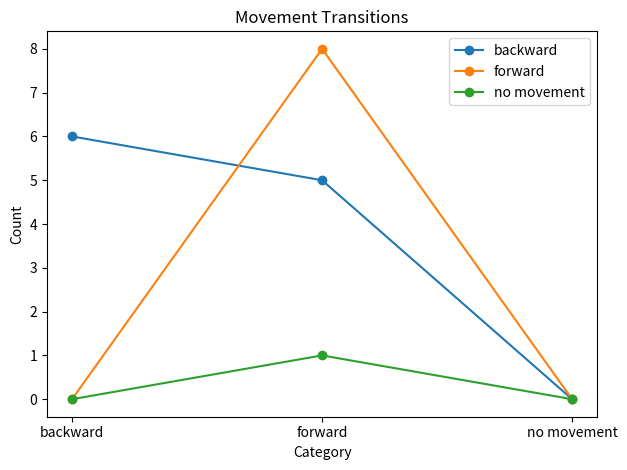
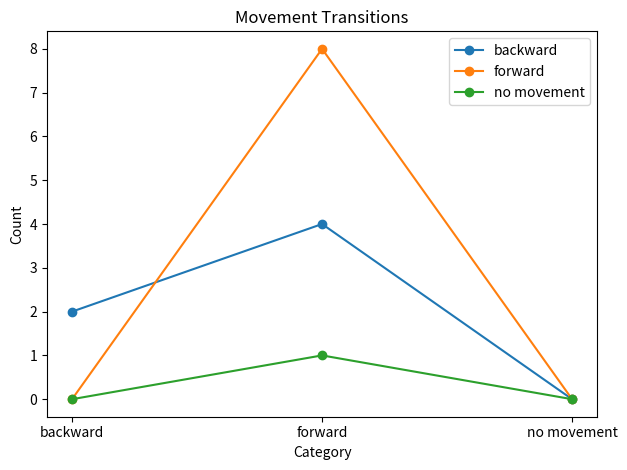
backward, backward: 6 -> 2
backward, forward: 5 -> 4
